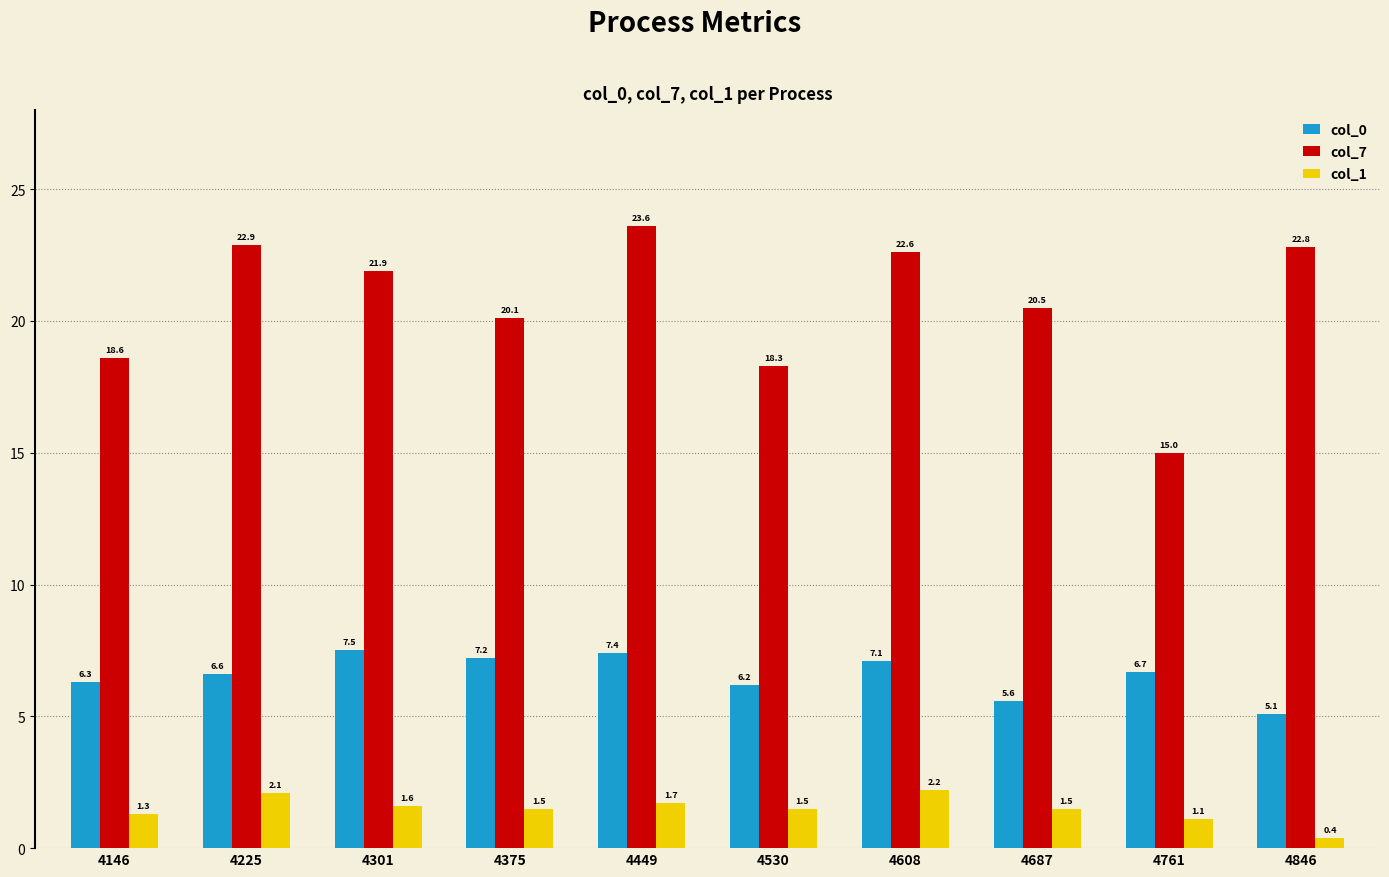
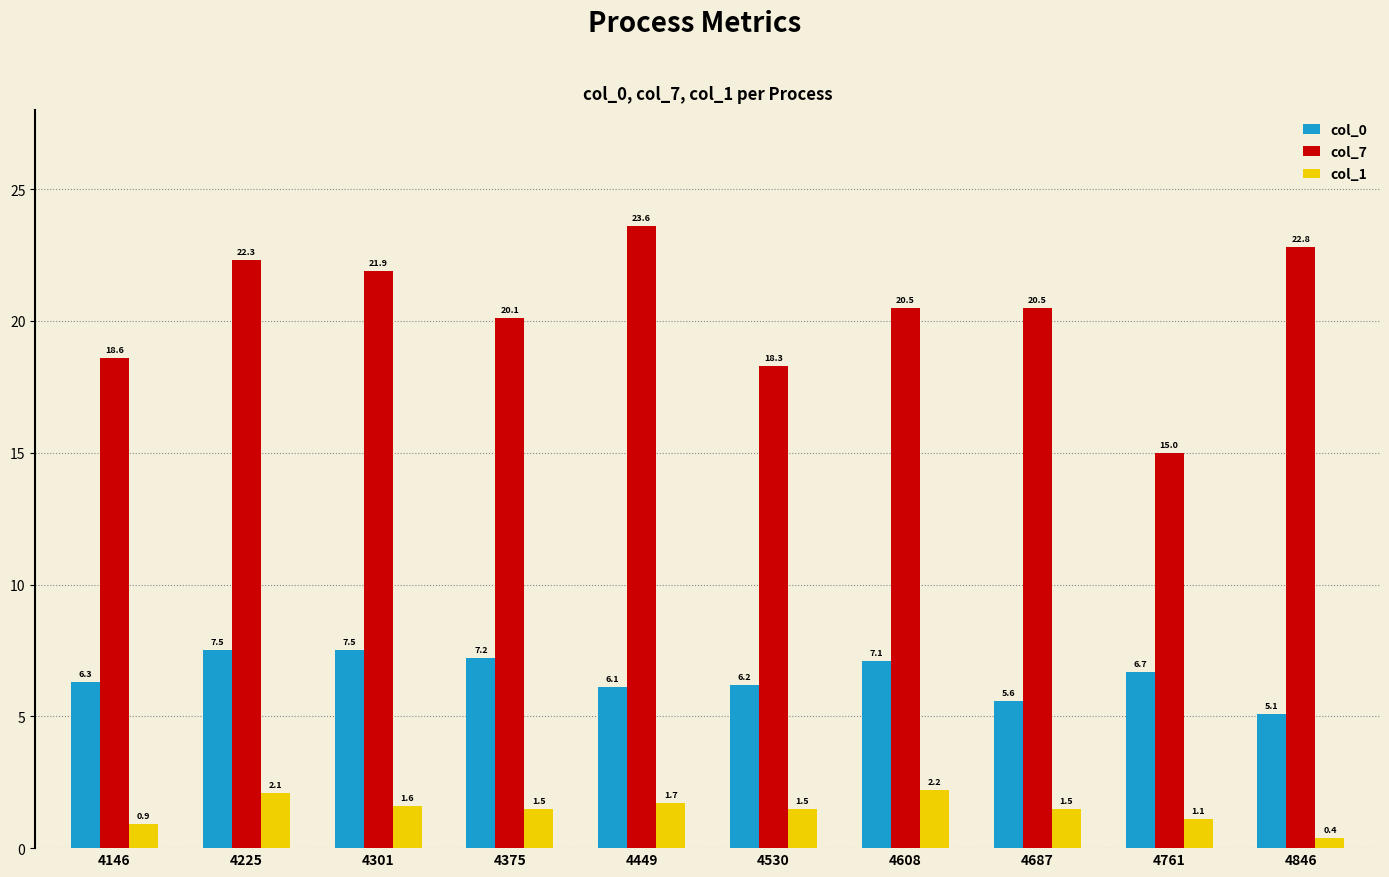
col_1, 4146: 1.3 -> 0.9
col_0, 4225: 6.6 -> 7.5
col_7, 4225: 22.9 -> 22.3
col_0, 4449: 7.4 -> 6.1
col_7, 4608: 22.6 -> 20.5
